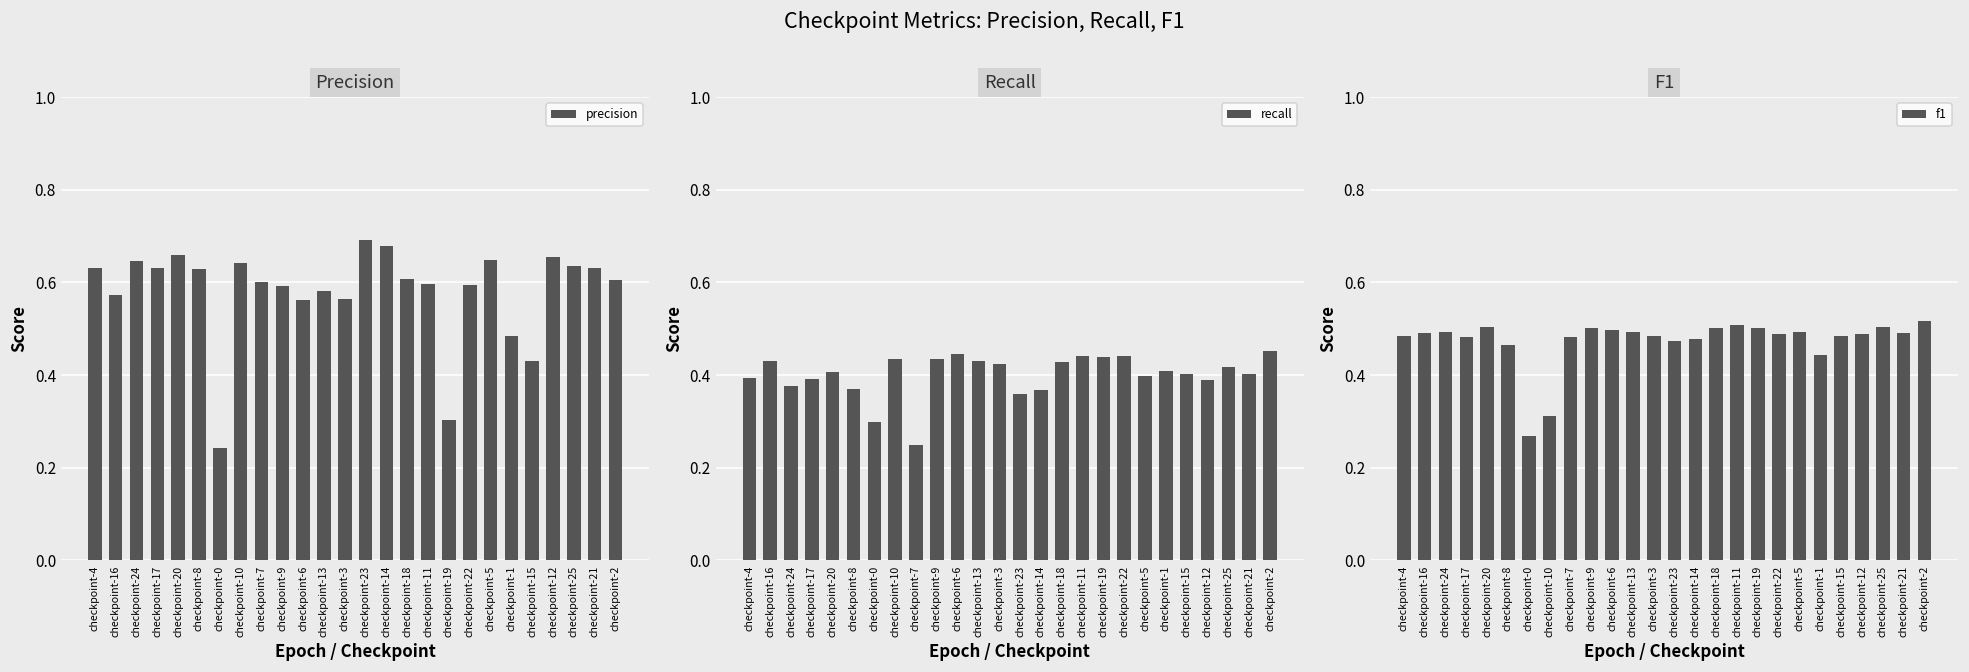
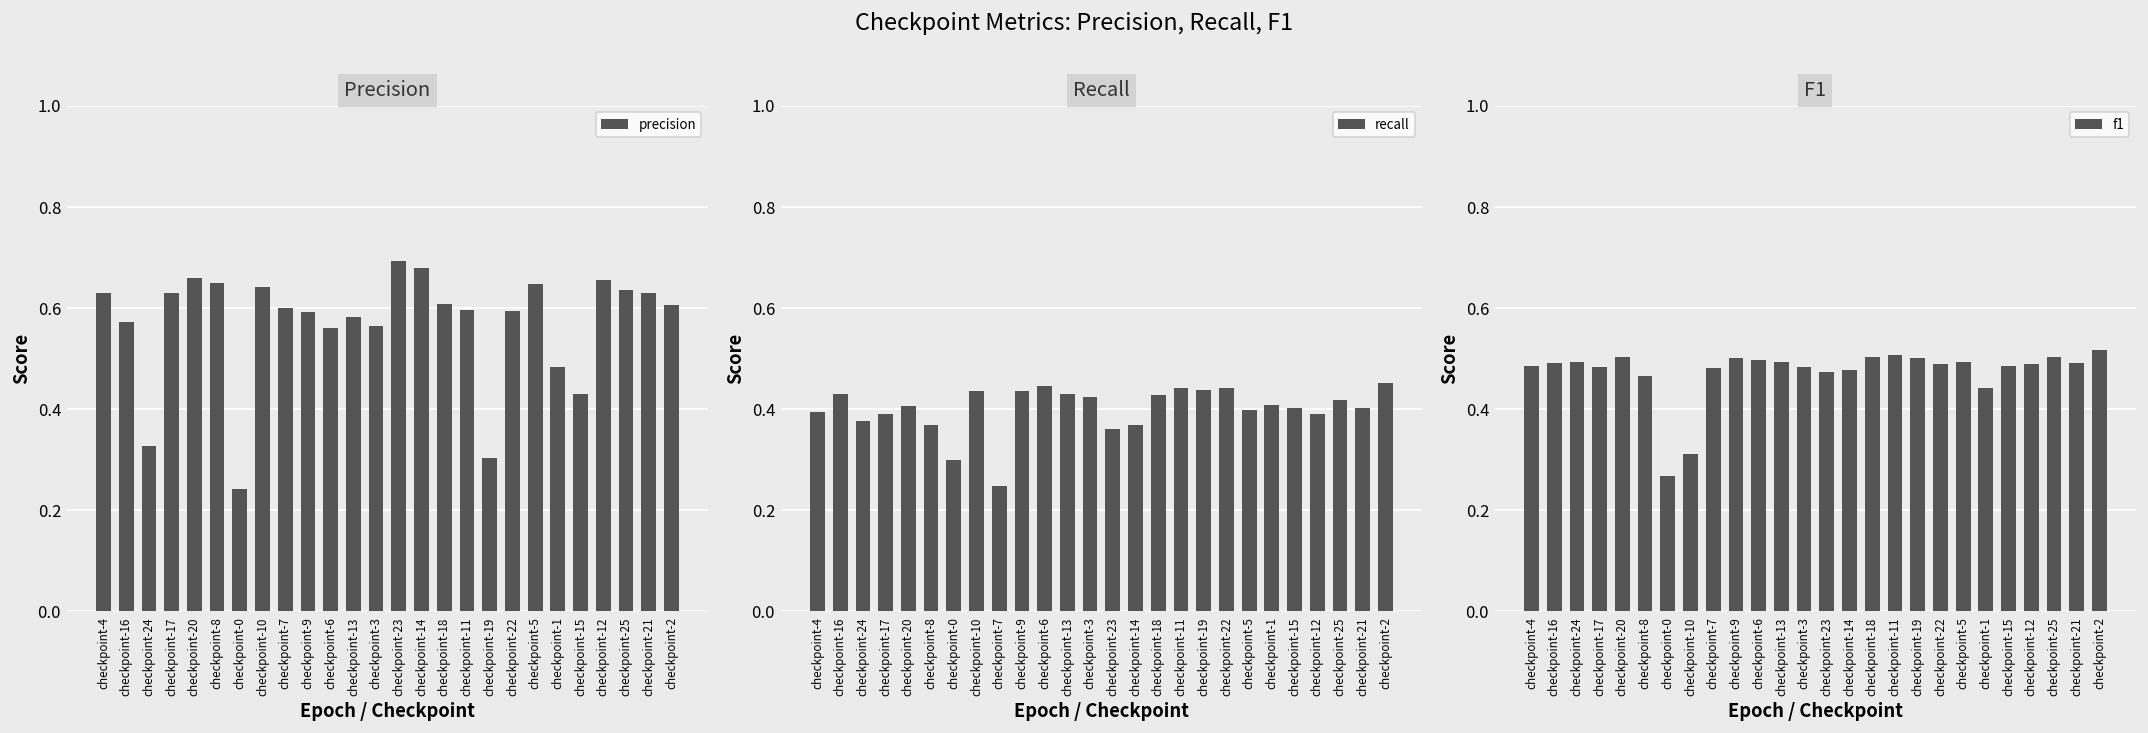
Precision, checkpoint-24: 0.65 -> 0.33
Precision, checkpoint-8: 0.63 -> 0.65
